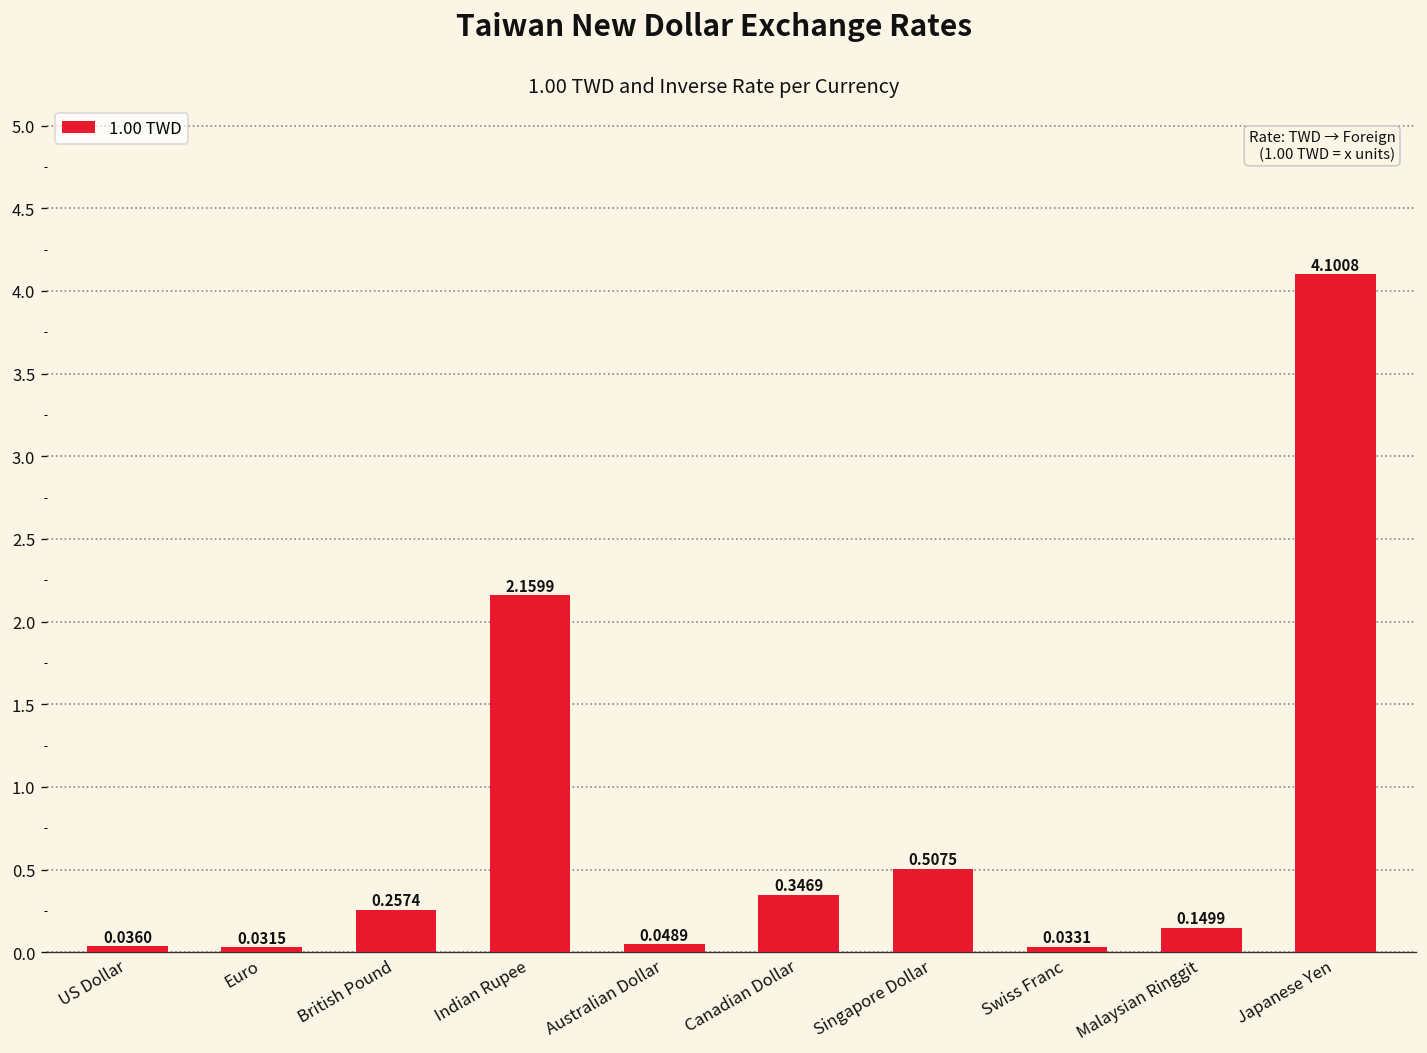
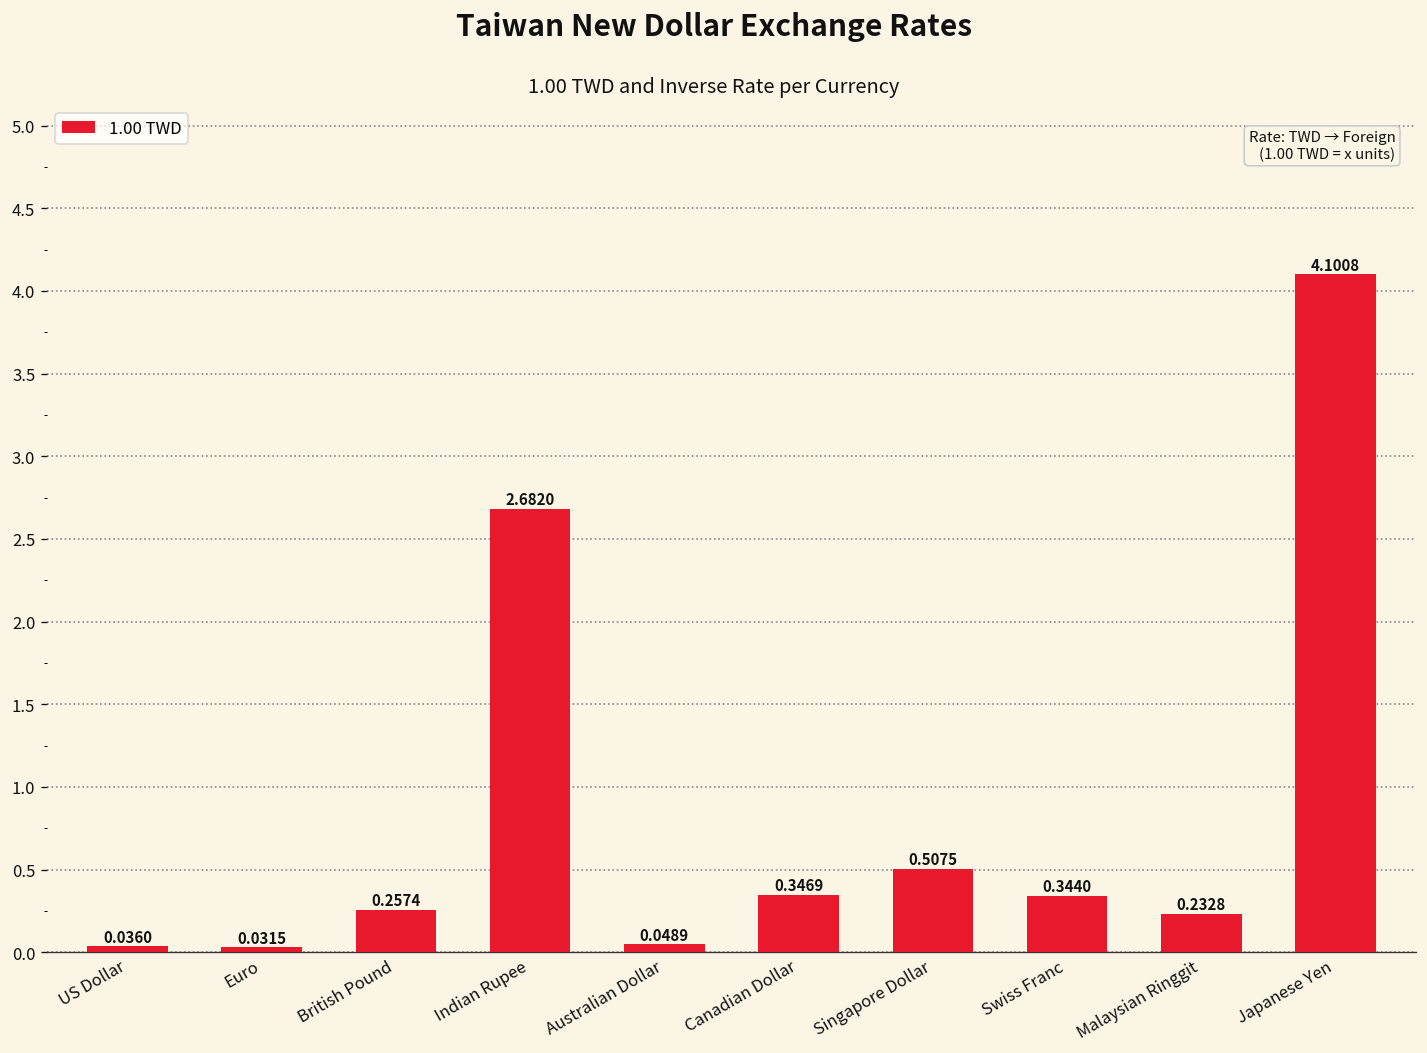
Indian Rupee: 2.1599 -> 2.6820
Swiss Franc: 0.0331 -> 0.3440
Malaysian Ringgit: 0.1499 -> 0.2328
